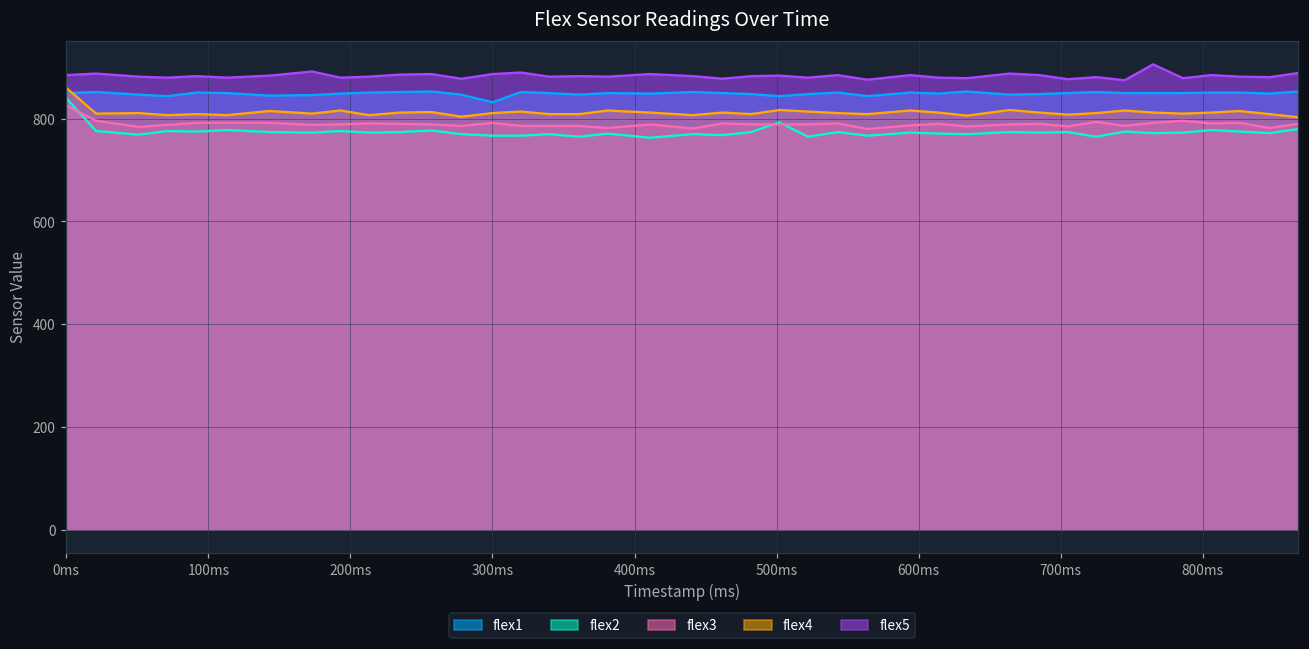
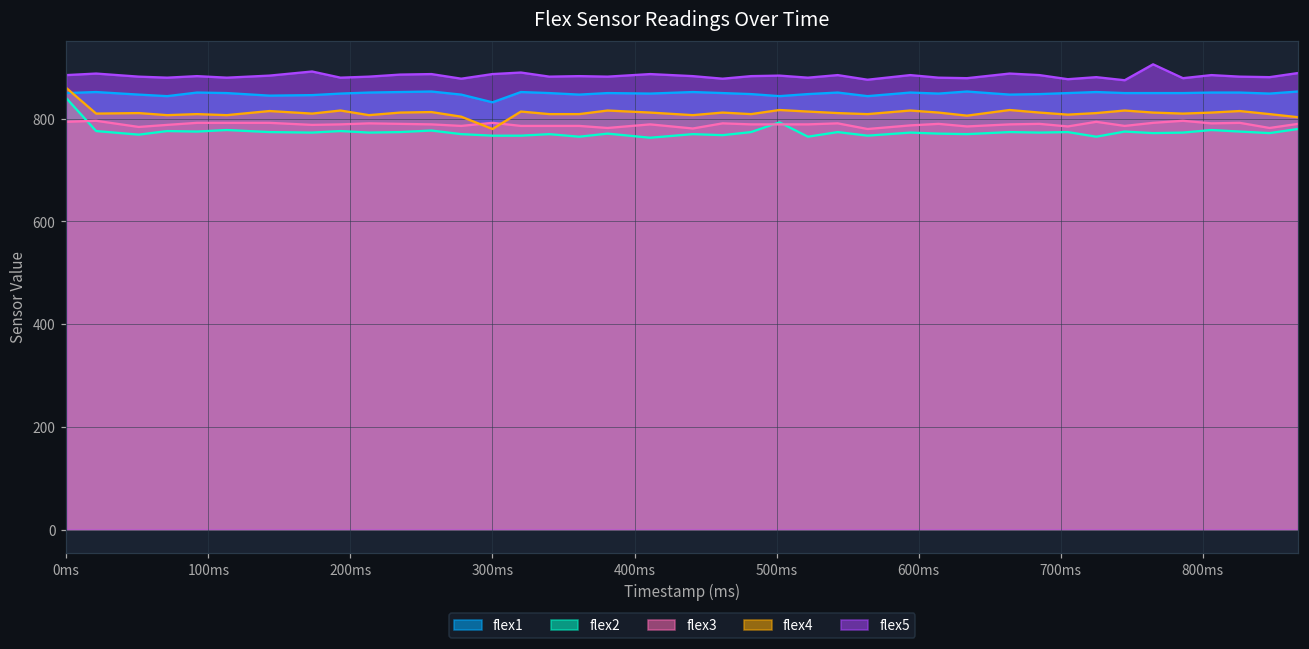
flex3, 0ms: 830 -> 790
flex4, 300ms: 810 -> 780
